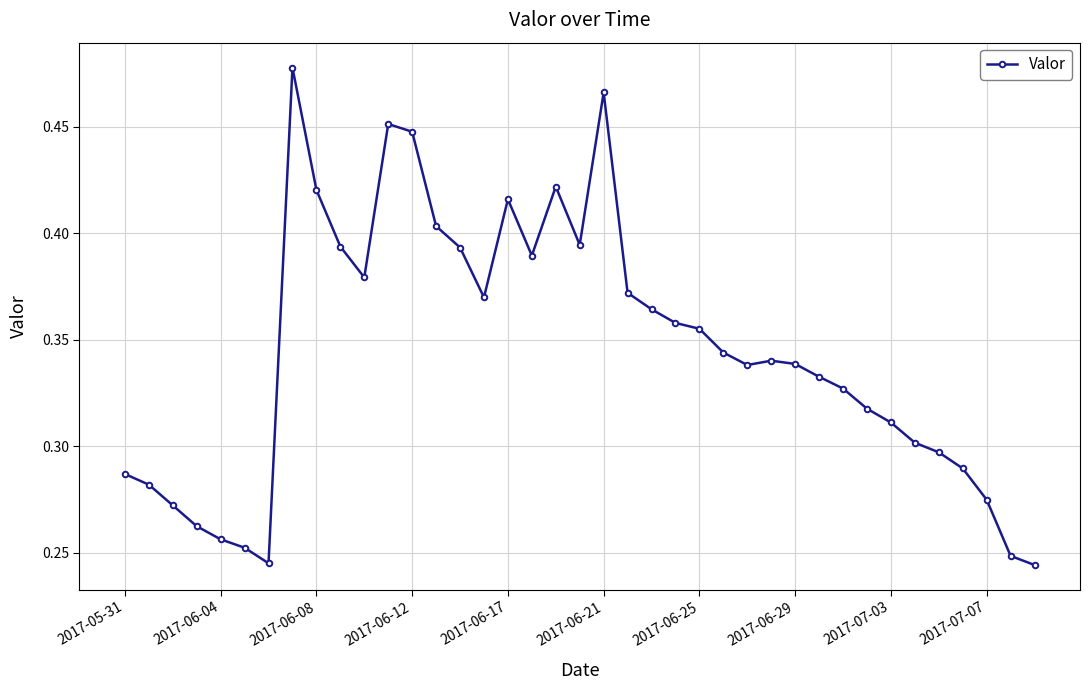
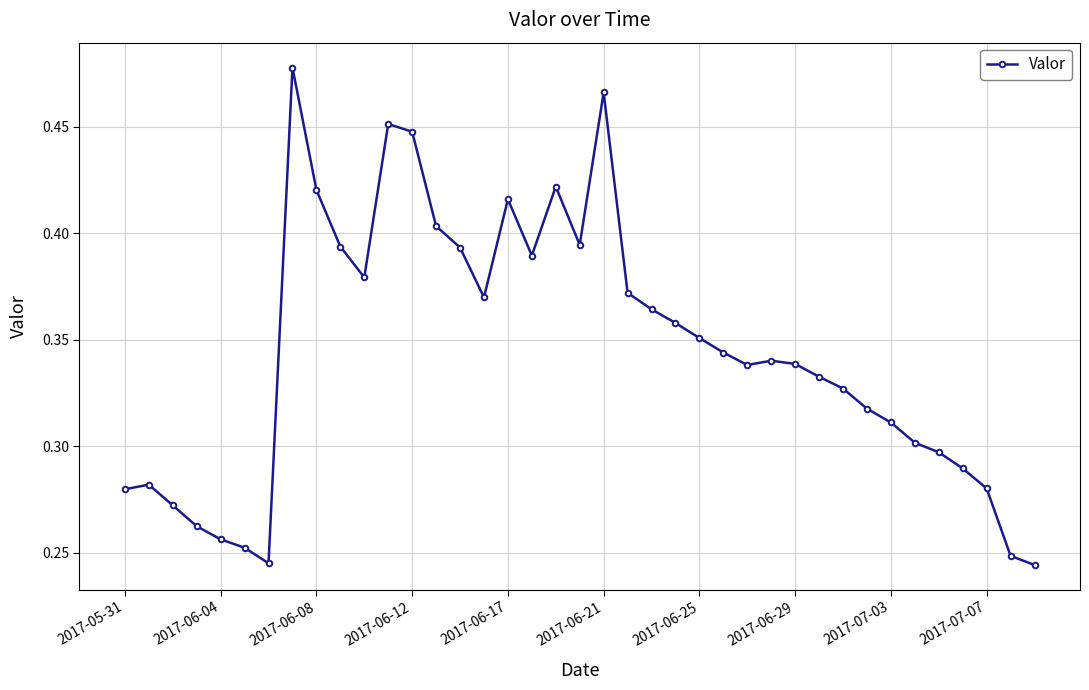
2017-05-31: 0.287 -> 0.280
2017-06-25: 0.355 -> 0.351
2017-07-07: 0.275 -> 0.280
